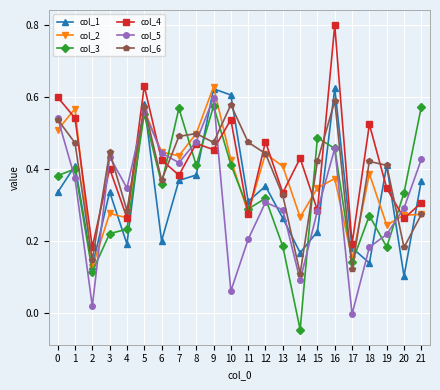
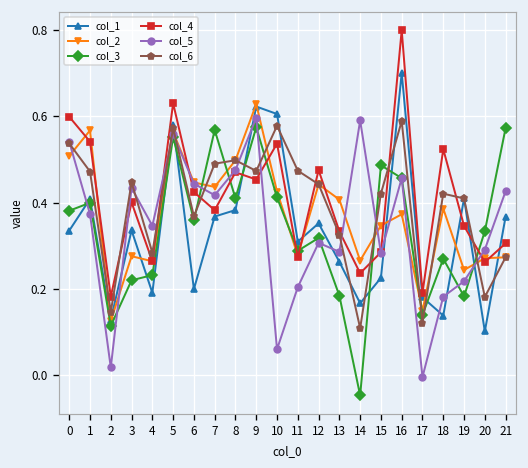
col_4, 14: 0.43 -> 0.24
col_5, 14: 0.09 -> 0.59
col_1, 16: 0.62 -> 0.70
